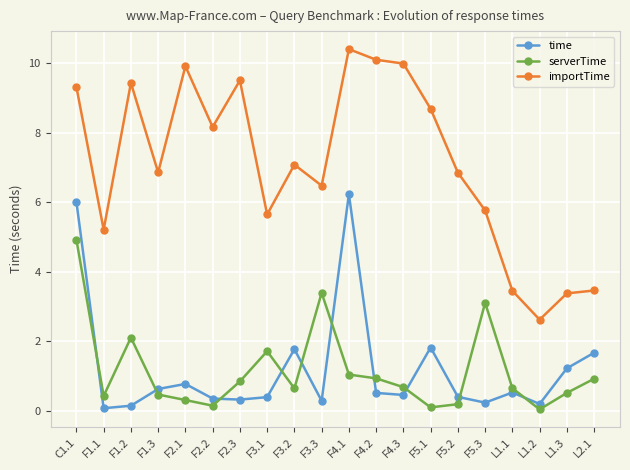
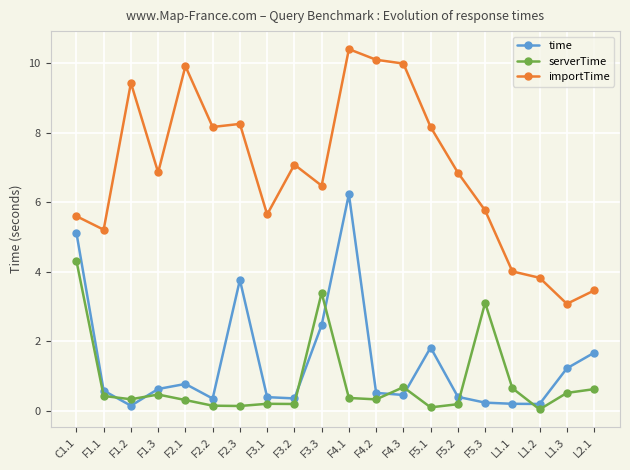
time, C1.1: 6.0 -> 5.1
serverTime, C1.1: 4.9 -> 4.3
importTime, C1.1: 9.3 -> 5.6
time, F1.1: 0.1 -> 0.6
serverTime, F1.2: 2.1 -> 0.3
time, F2.3: 0.3 -> 3.8
serverTime, F2.3: 0.8 -> 0.1
importTime, F2.3: 9.5 -> 8.3
serverTime, F3.1: 1.7 -> 0.2
time, F3.2: 1.8 -> 0.4
serverTime, F3.2: 0.6 -> 0.2
time, F3.3: 0.3 -> 2.5
serverTime, F4.1: 1.0 -> 0.4
serverTime, F4.2: 0.9 -> 0.3
importTime, F5.1: 8.7 -> 8.2
time, L1.1: 0.5 -> 0.2
importTime, L1.1: 3.5 -> 4.0
importTime, L1.2: 2.6 -> 3.8
importTime, L1.3: 3.4 -> 3.1
serverTime, L2.1: 0.9 -> 0.6
